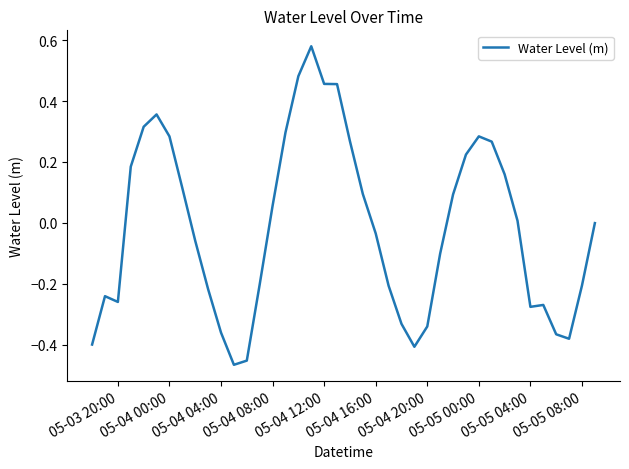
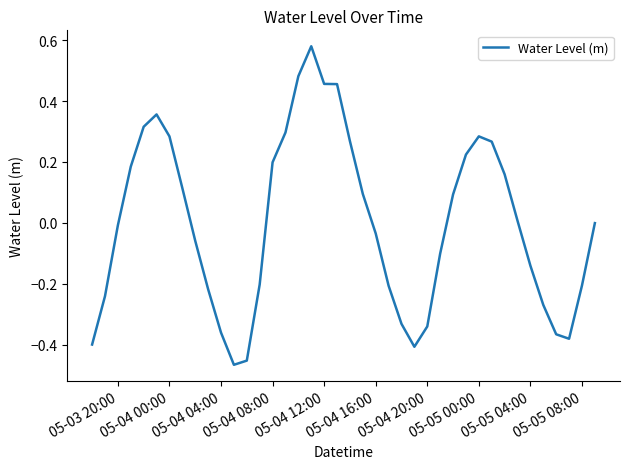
05-03 20:00: -0.26 -> -0.01
05-04 08:00: 0.06 -> 0.20
05-05 04:00: -0.28 -> -0.14
